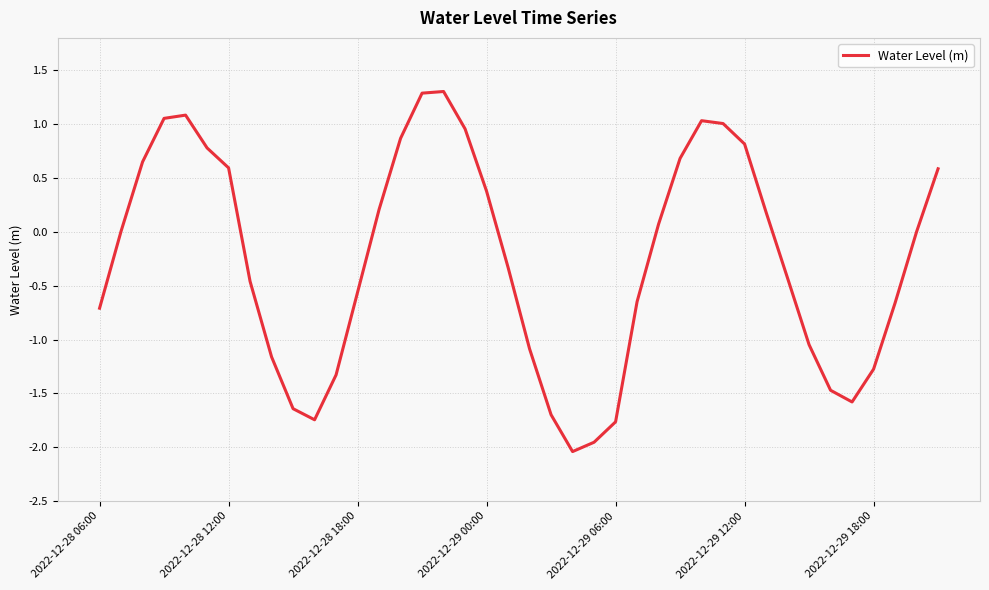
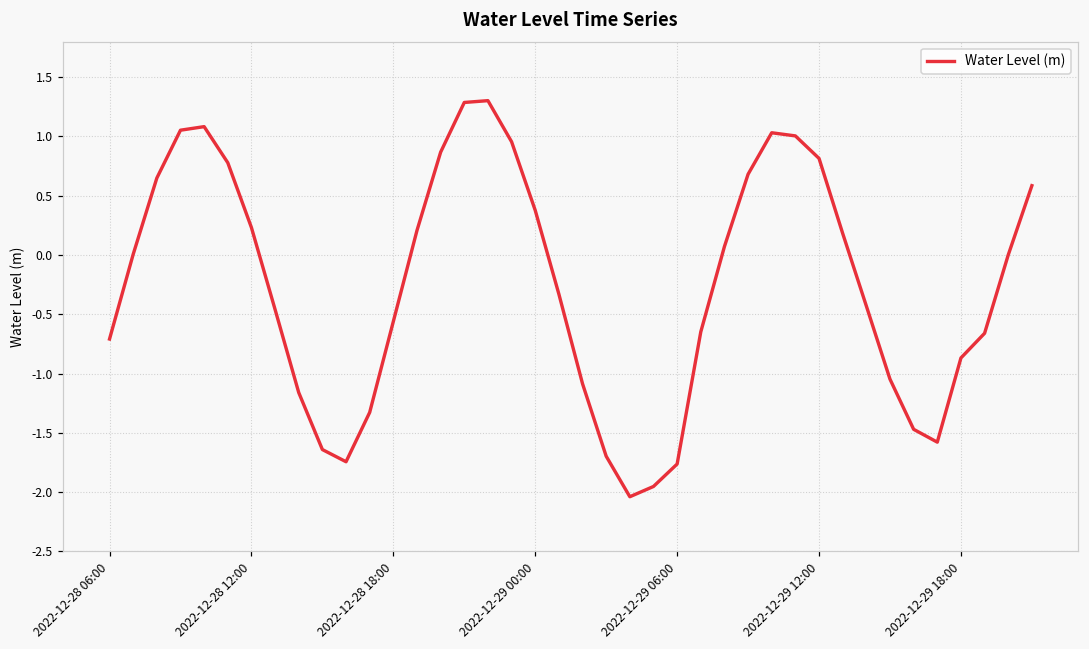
2022-12-28 12:00: 0.59 -> 0.23
2022-12-29 18:00: -1.27 -> -0.87
